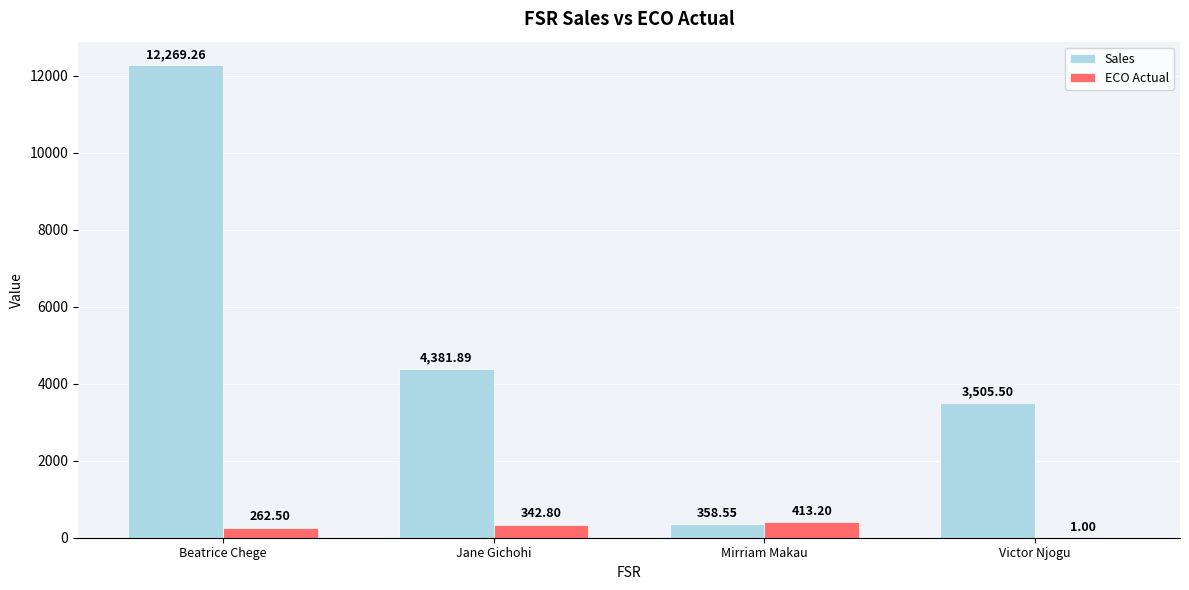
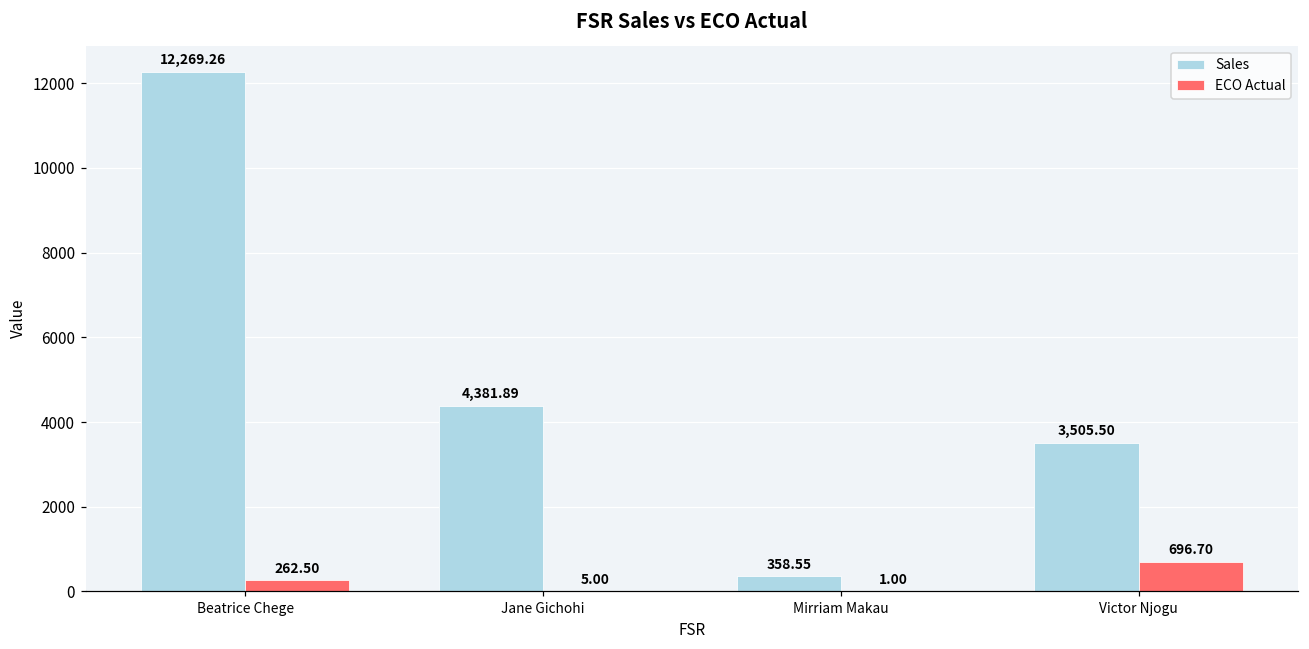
ECO Actual, Jane Gichohi: 342.80 -> 5.00
ECO Actual, Mirriam Makau: 413.20 -> 1.00
ECO Actual, Victor Njogu: 1.00 -> 696.70
